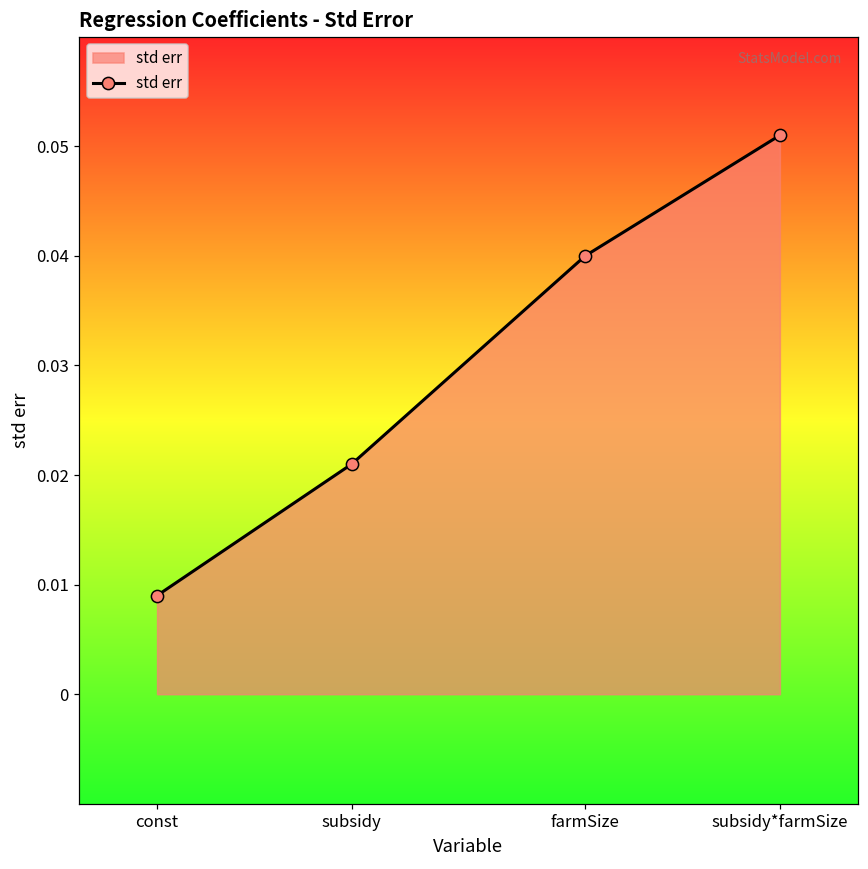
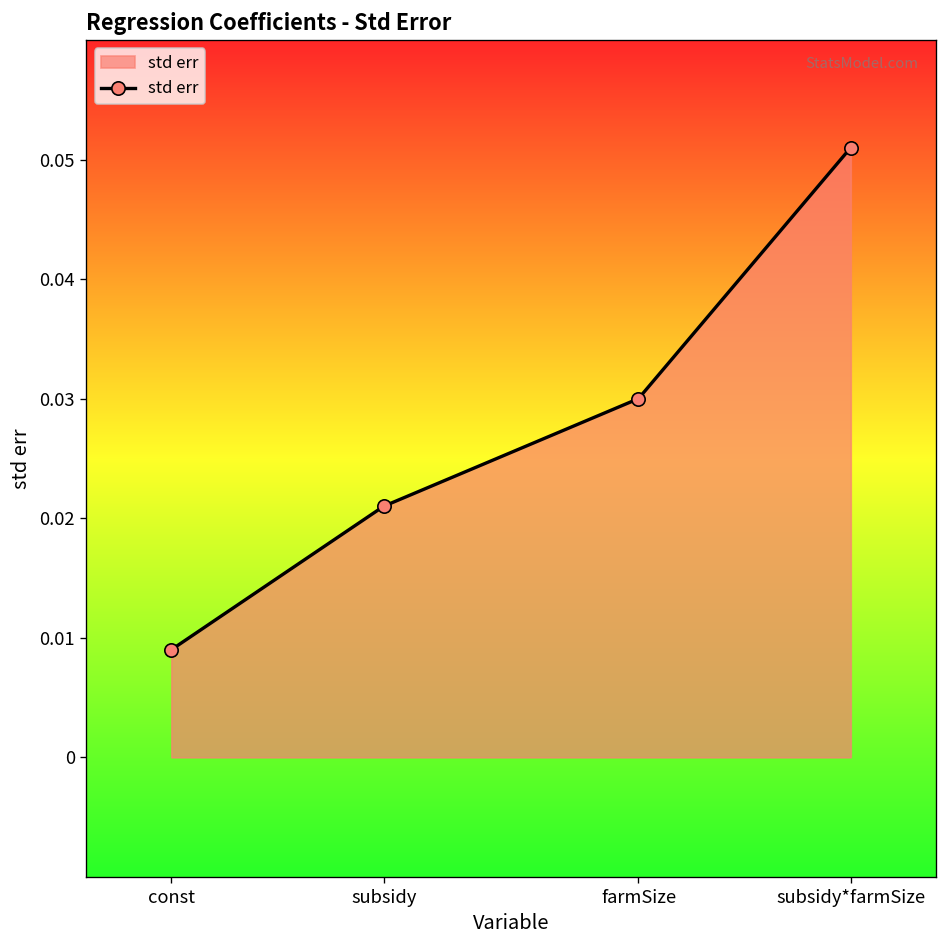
farmSize: 0.04 -> 0.03
